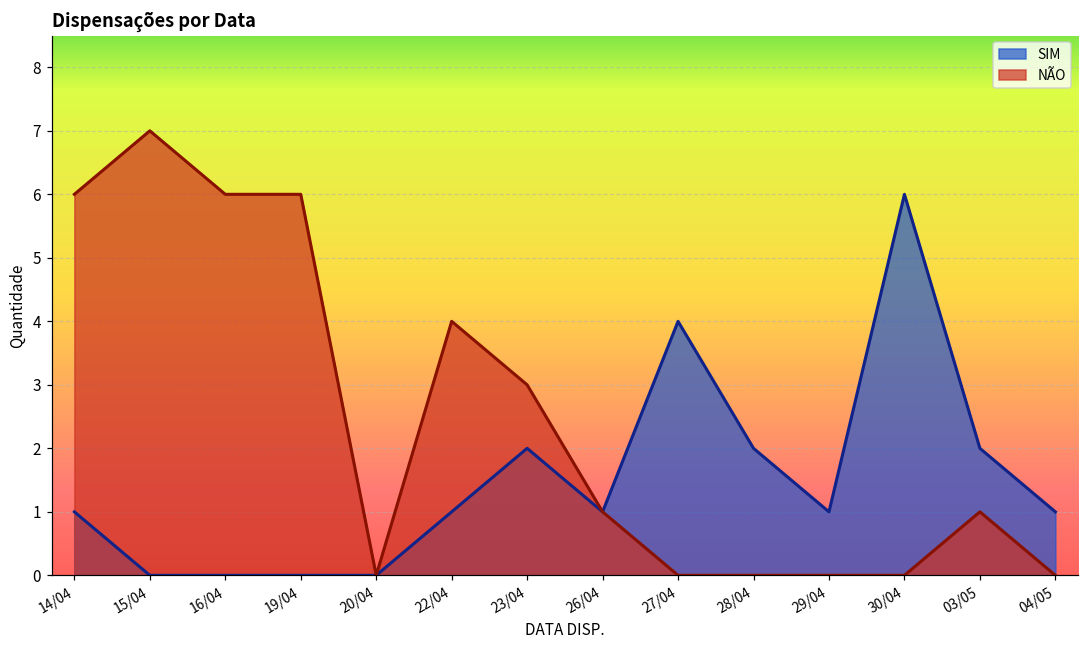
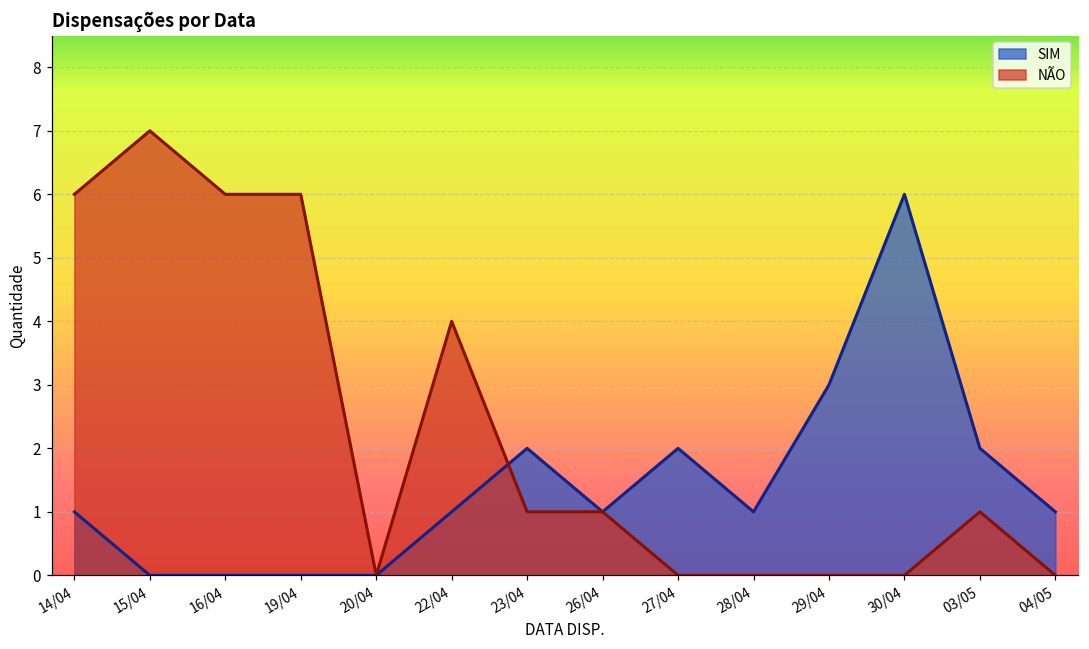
NÃO, 23/04: 3 -> 1
SIM, 27/04: 4 -> 2
SIM, 28/04: 2 -> 1
SIM, 29/04: 1 -> 3
